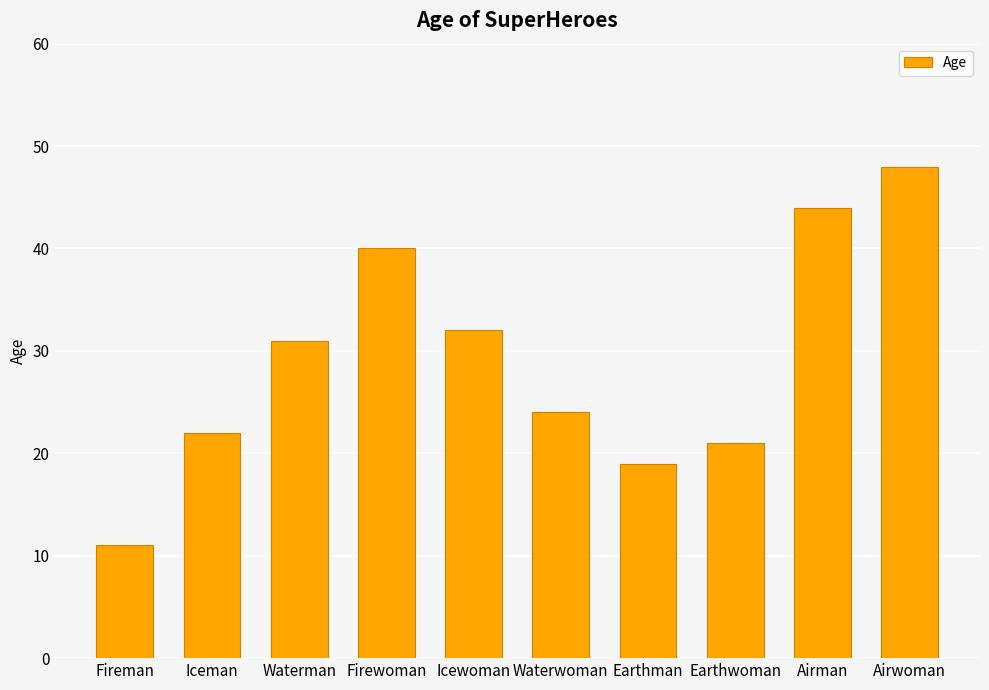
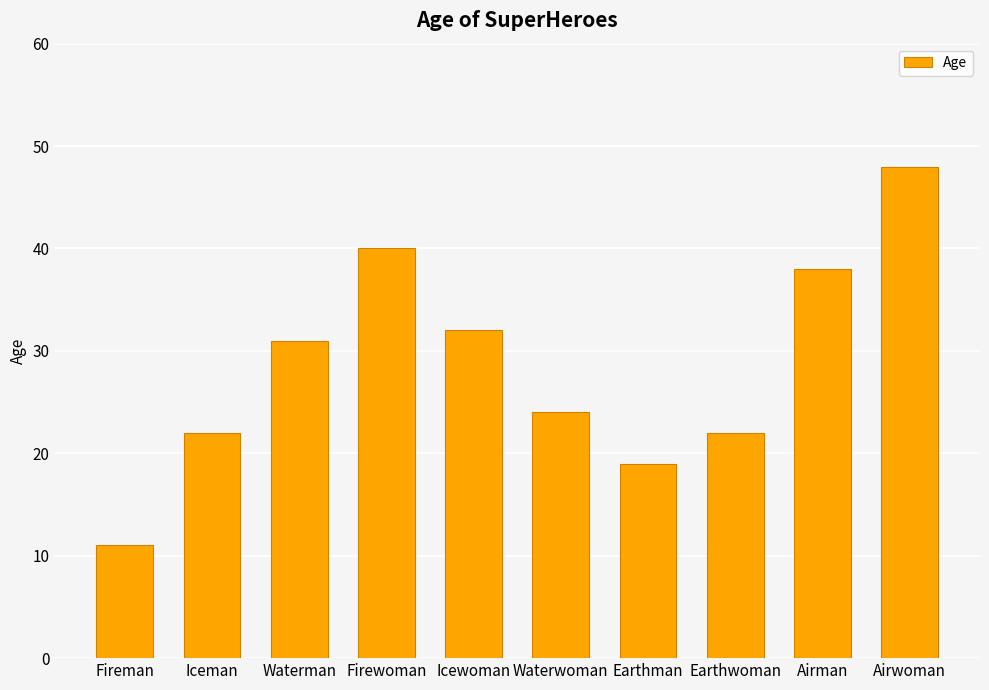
Earthwoman: 21 -> 22
Airman: 44 -> 38
